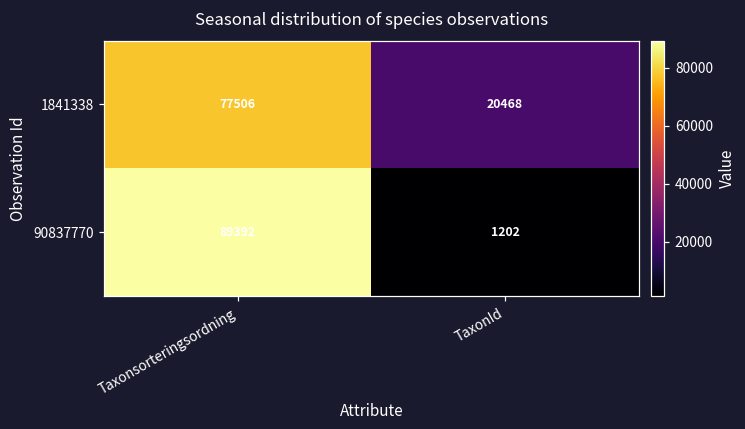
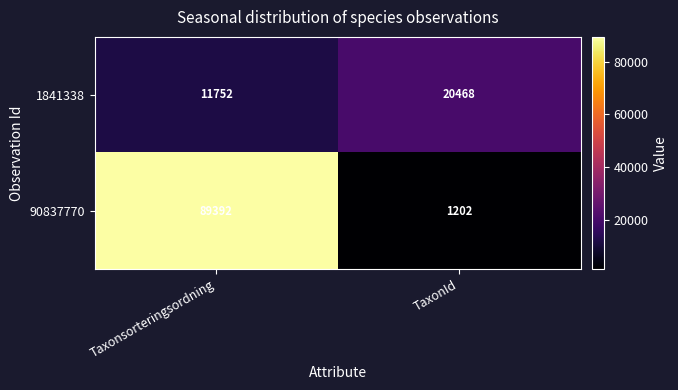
1841338, Taxonsorteringsordning: 77506 -> 11752
